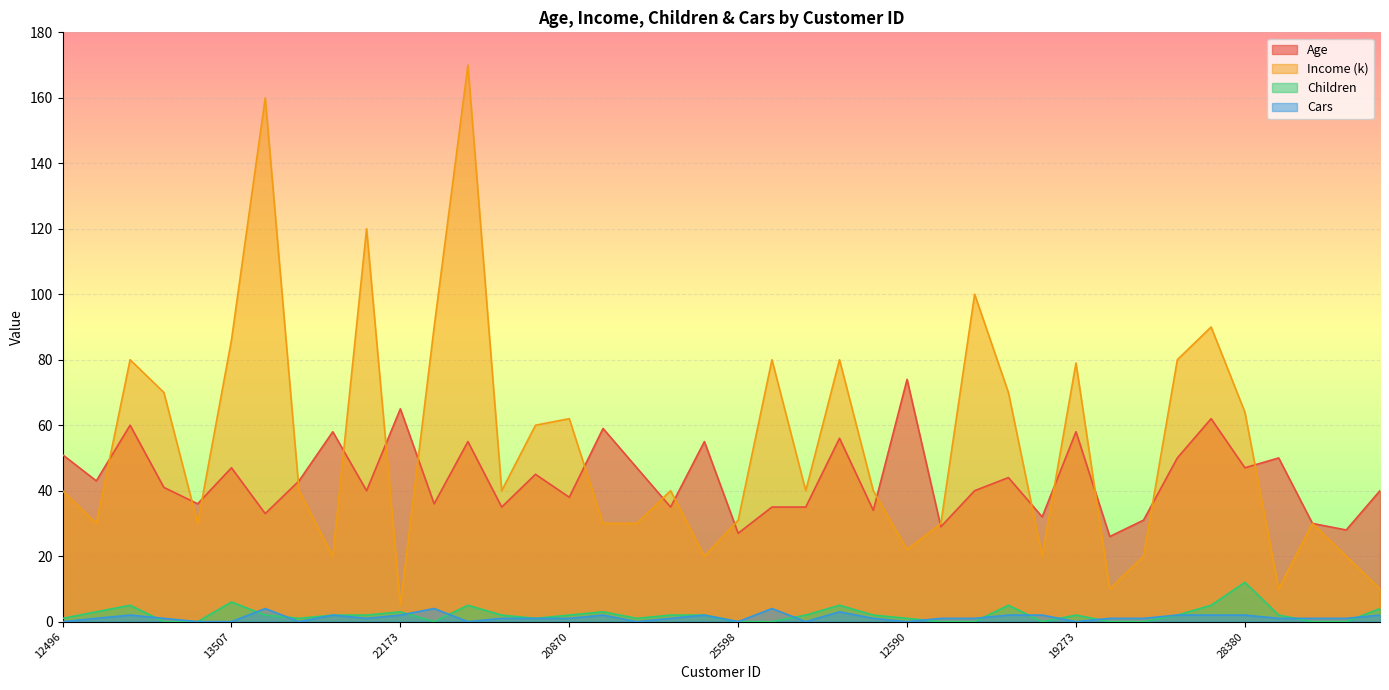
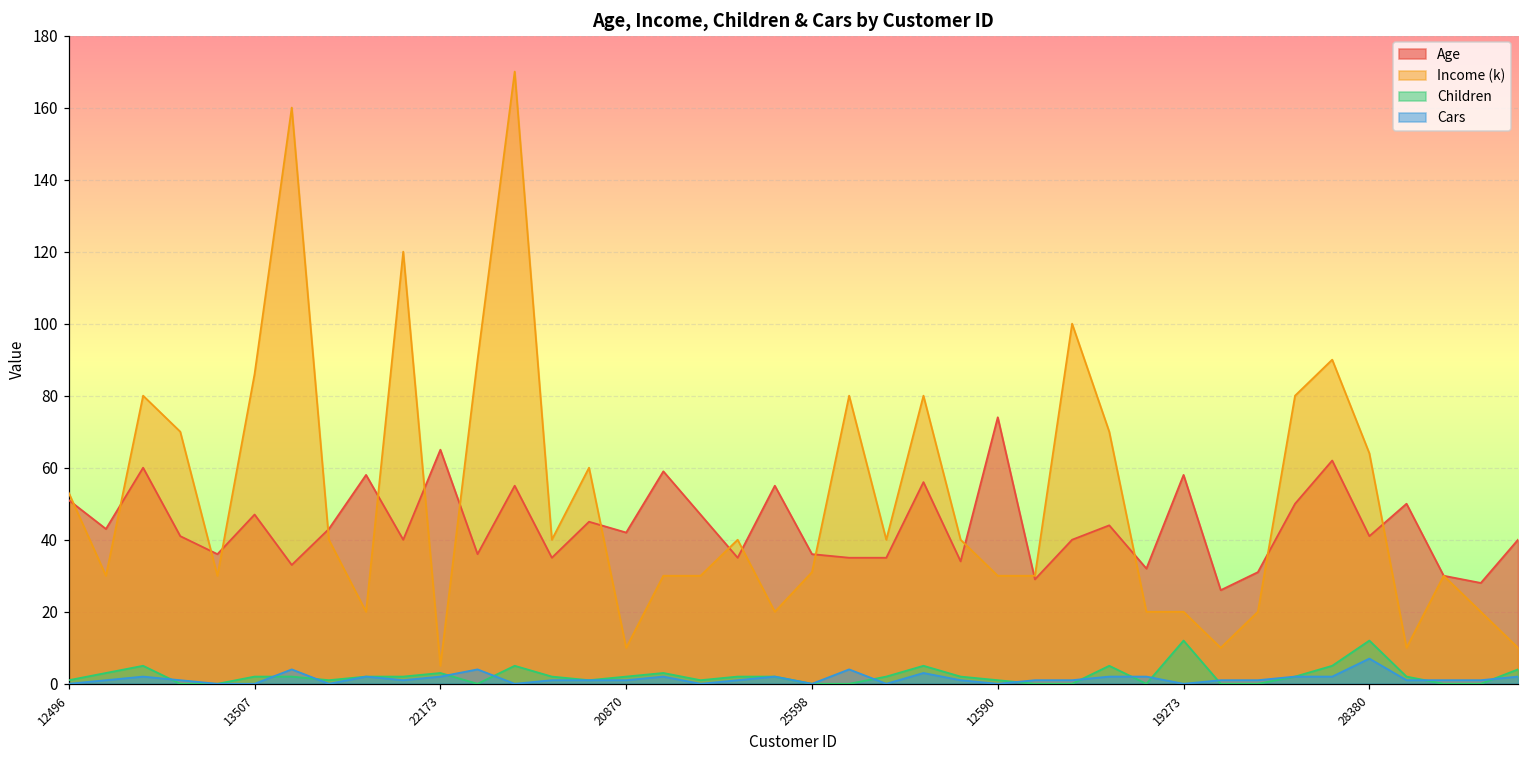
Income (k), 12496: 40 -> 53
Children, 13507: 6 -> 2
Age, 20870: 38 -> 42
Income (k), 20870: 62 -> 10
Age, 25598: 27 -> 36
Income (k), 12590: 22 -> 30
Income (k), 19273: 79 -> 20
Children, 19273: 2 -> 12
Age, 28380: 47 -> 41
Cars, 28380: 2 -> 7
